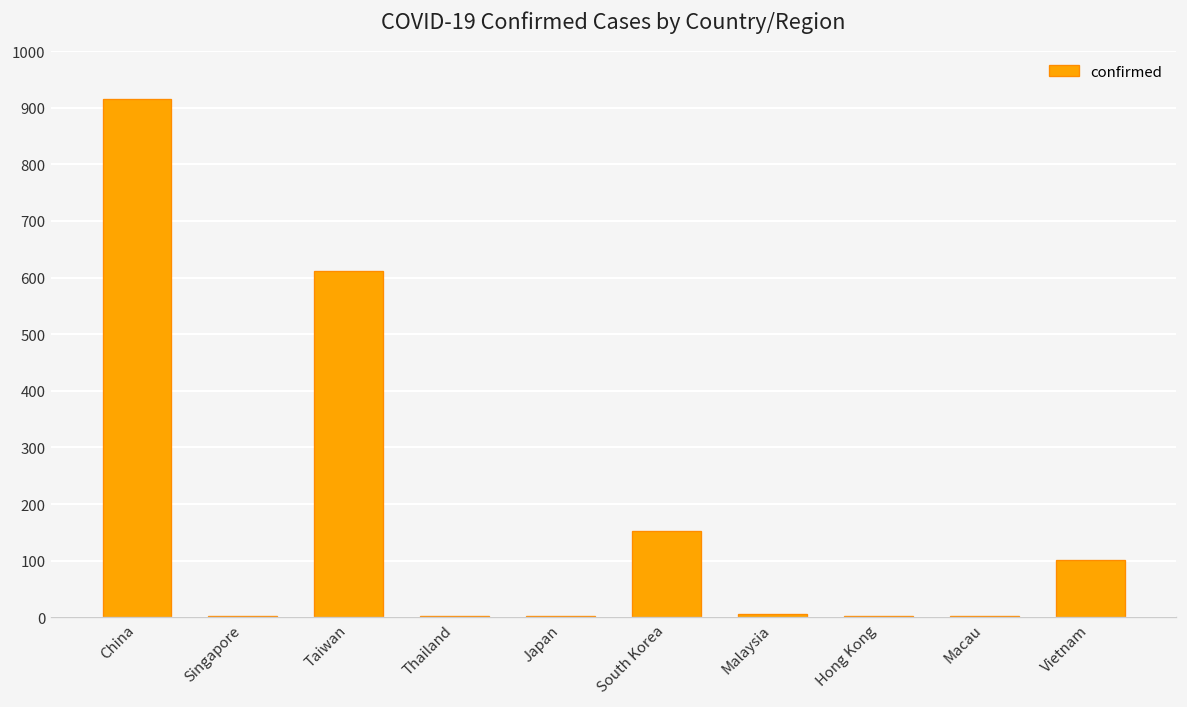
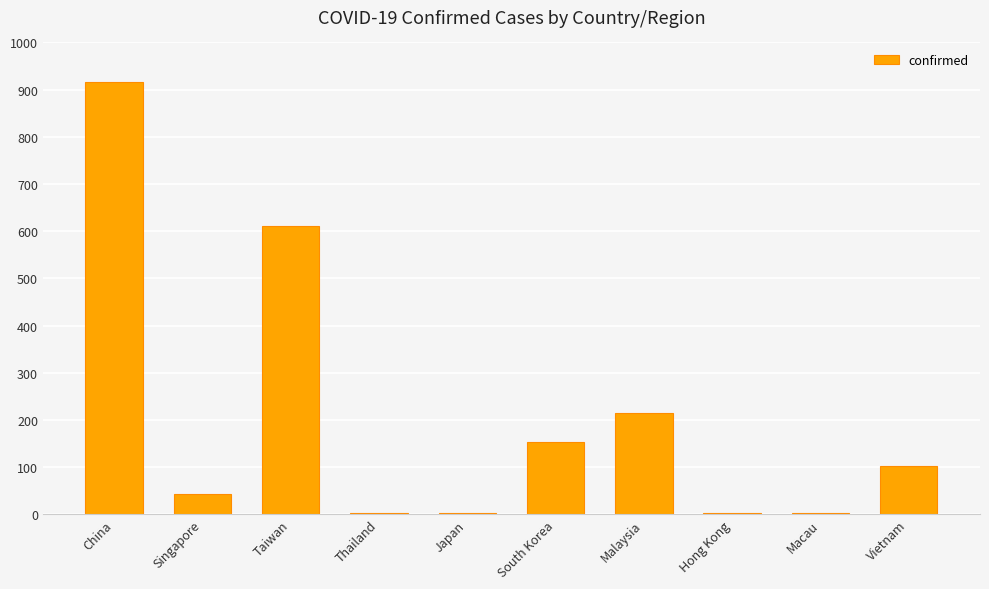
Singapore: 0 -> 40
Malaysia: 10 -> 210
